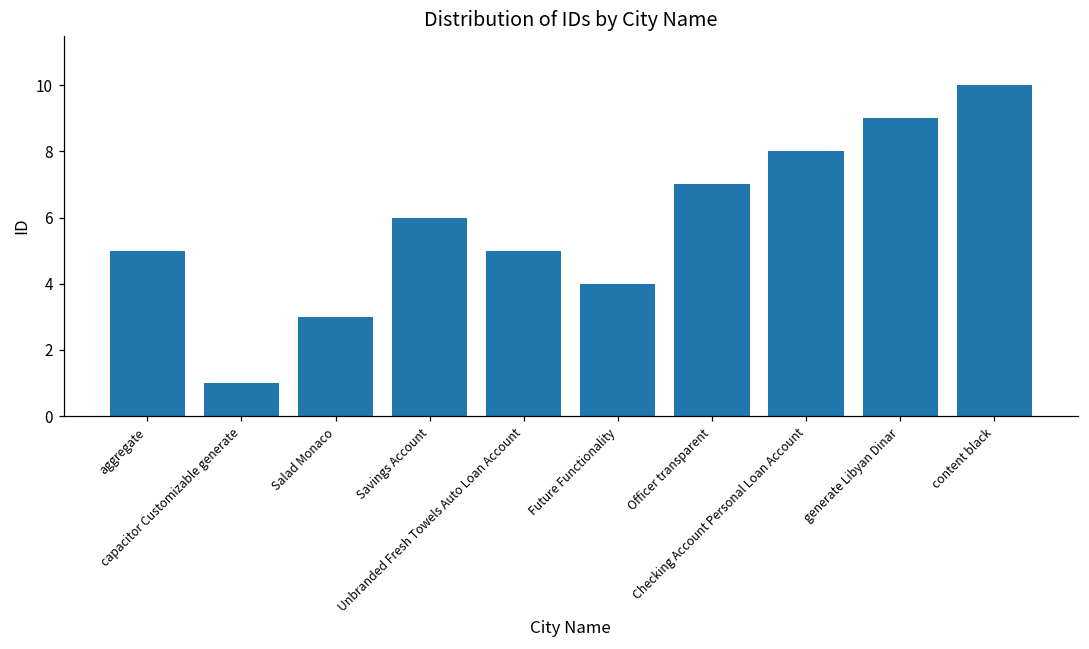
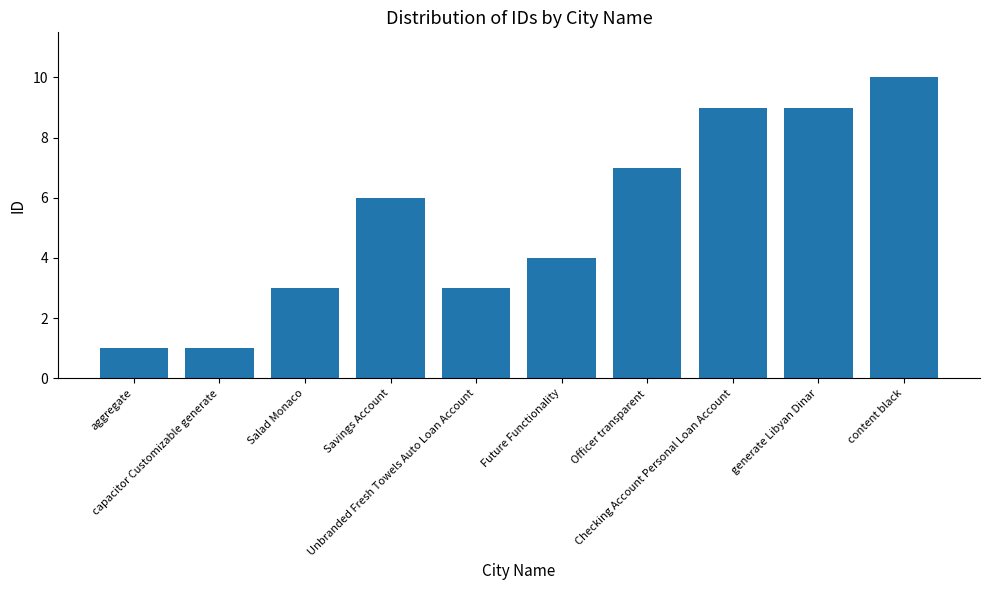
aggregate: 5 -> 1
Unbranded Fresh Towels Auto Loan Account: 5 -> 3
Checking Account Personal Loan Account: 8 -> 9
